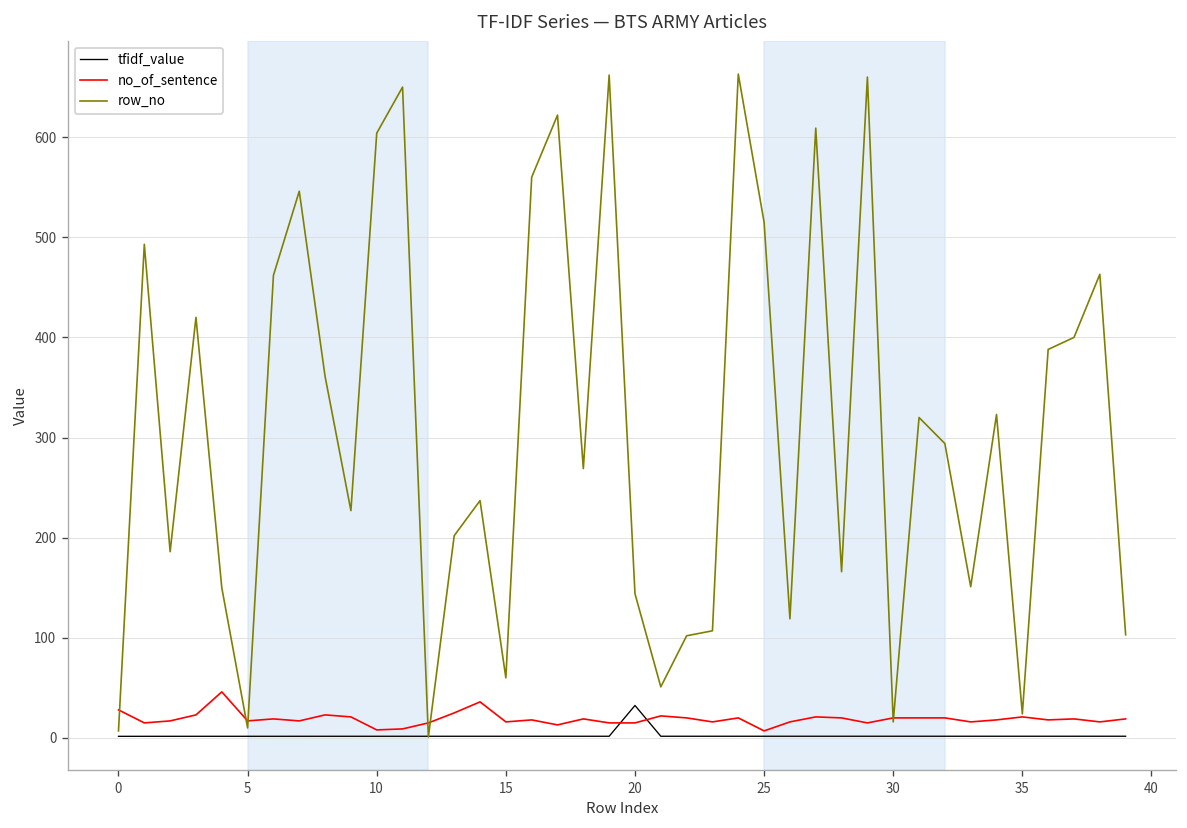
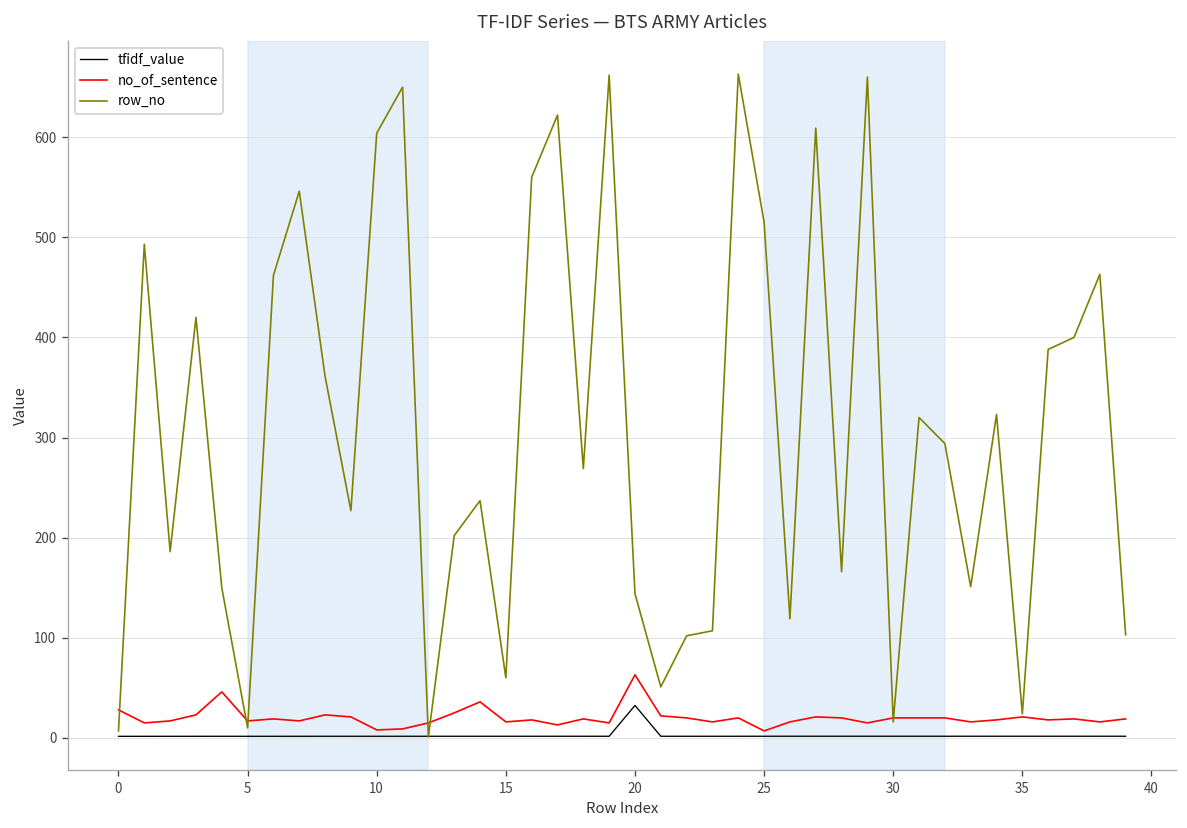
no_of_sentence, 20: 20 -> 60
